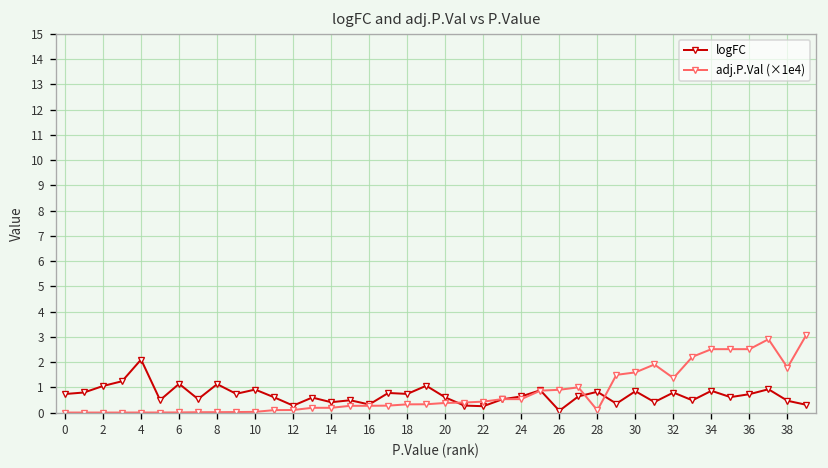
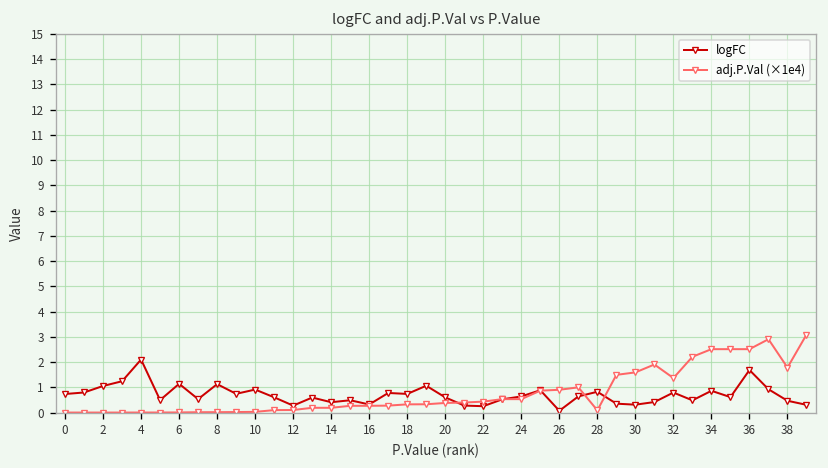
logFC, 30: 0.8 -> 0.3
logFC, 36: 0.7 -> 1.7
